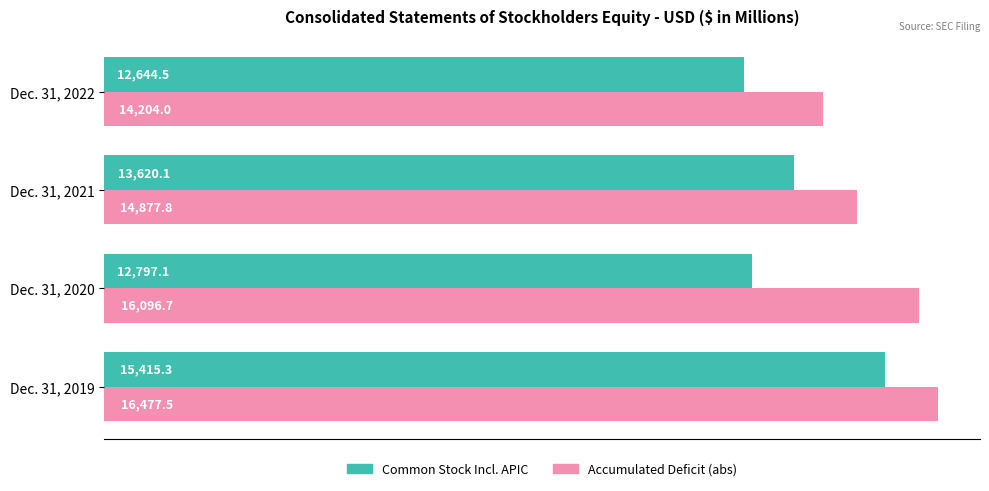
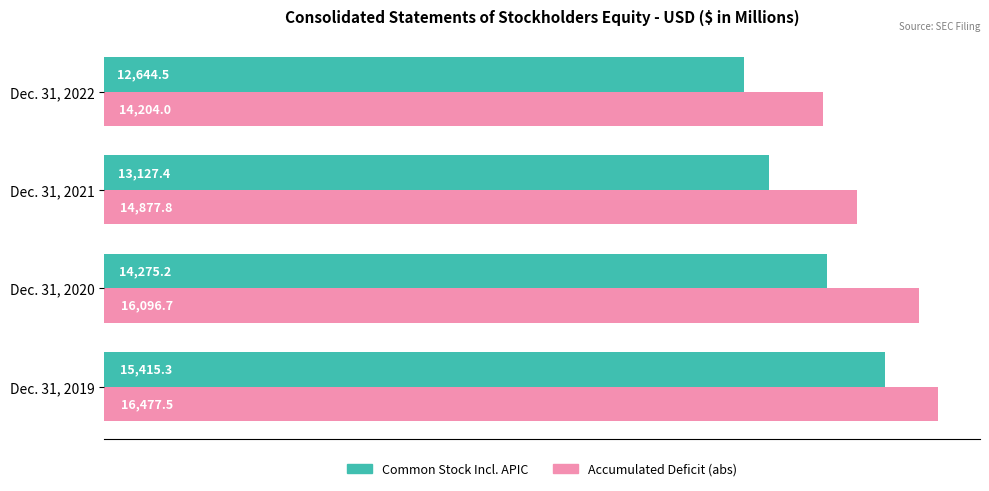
Common Stock Incl. APIC, Dec. 31, 2021: 13,620.1 -> 13,127.4
Common Stock Incl. APIC, Dec. 31, 2020: 12,797.1 -> 14,275.2
